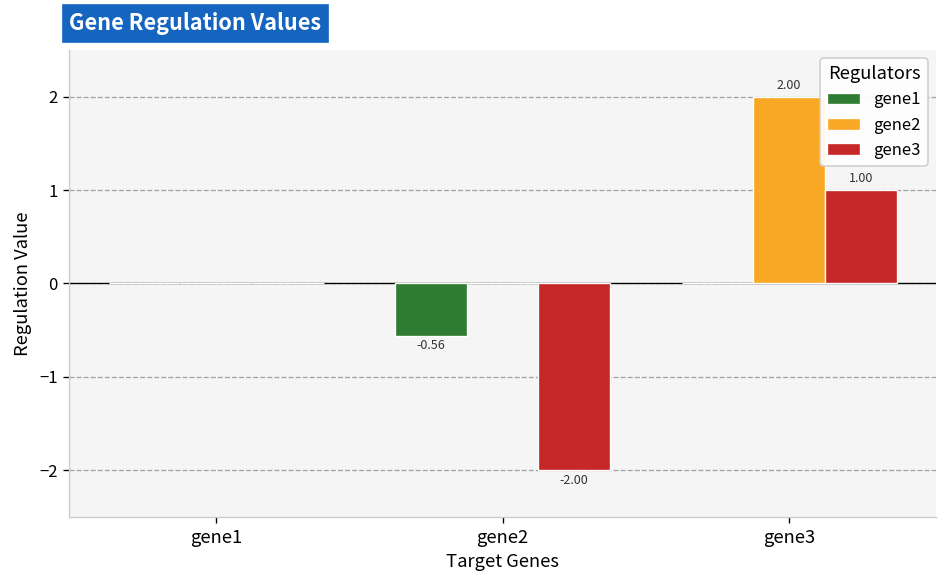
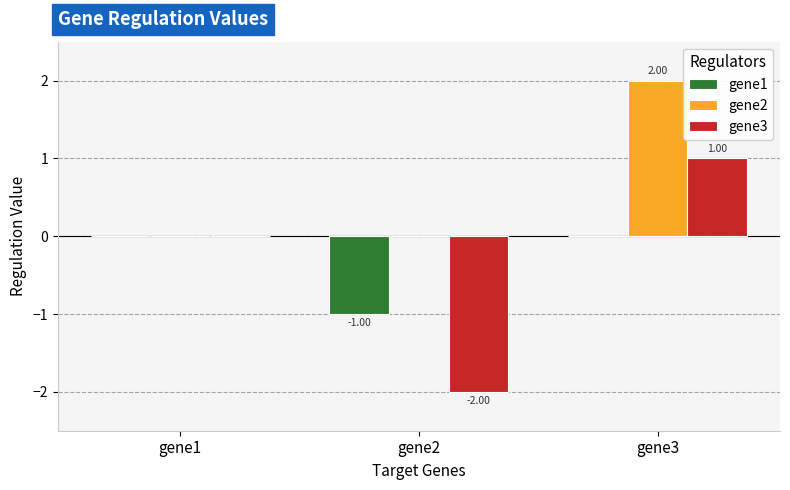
gene1, gene2: -0.56 -> -1.00
